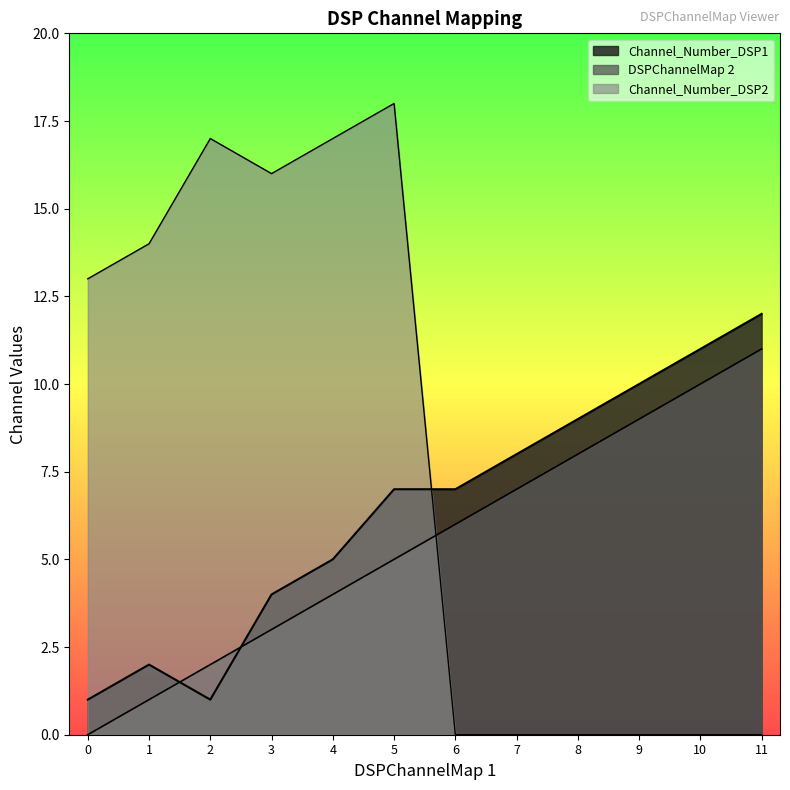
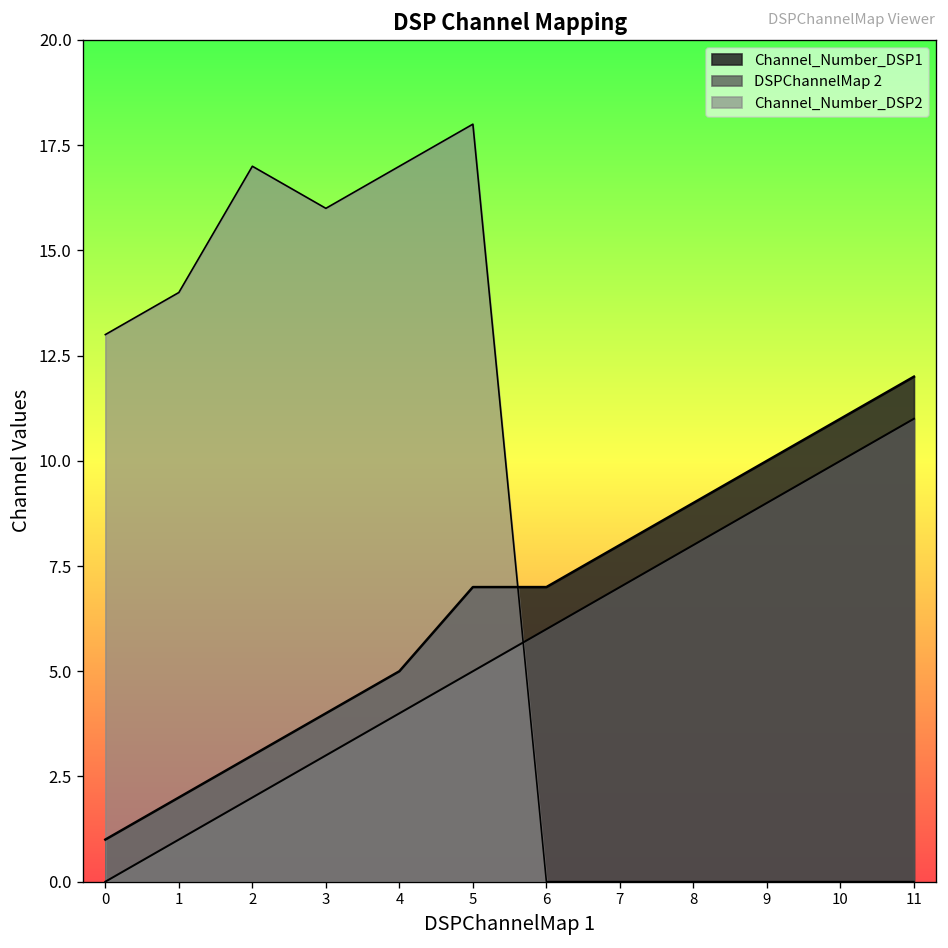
Channel_Number_DSP1, 2: 1 -> 3
